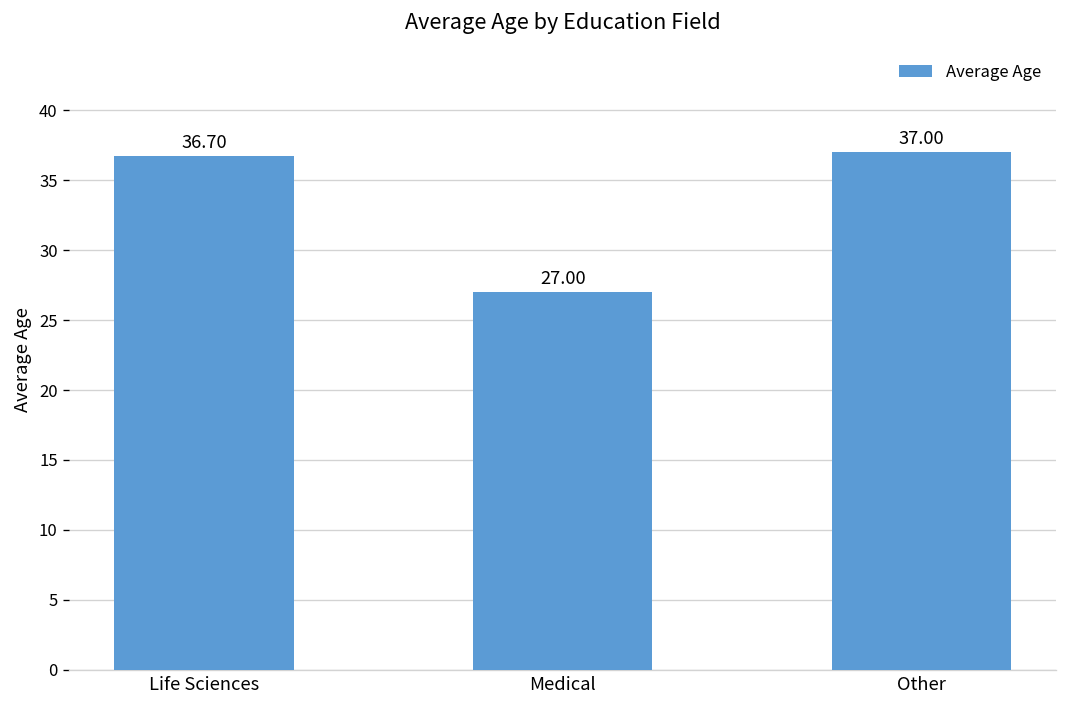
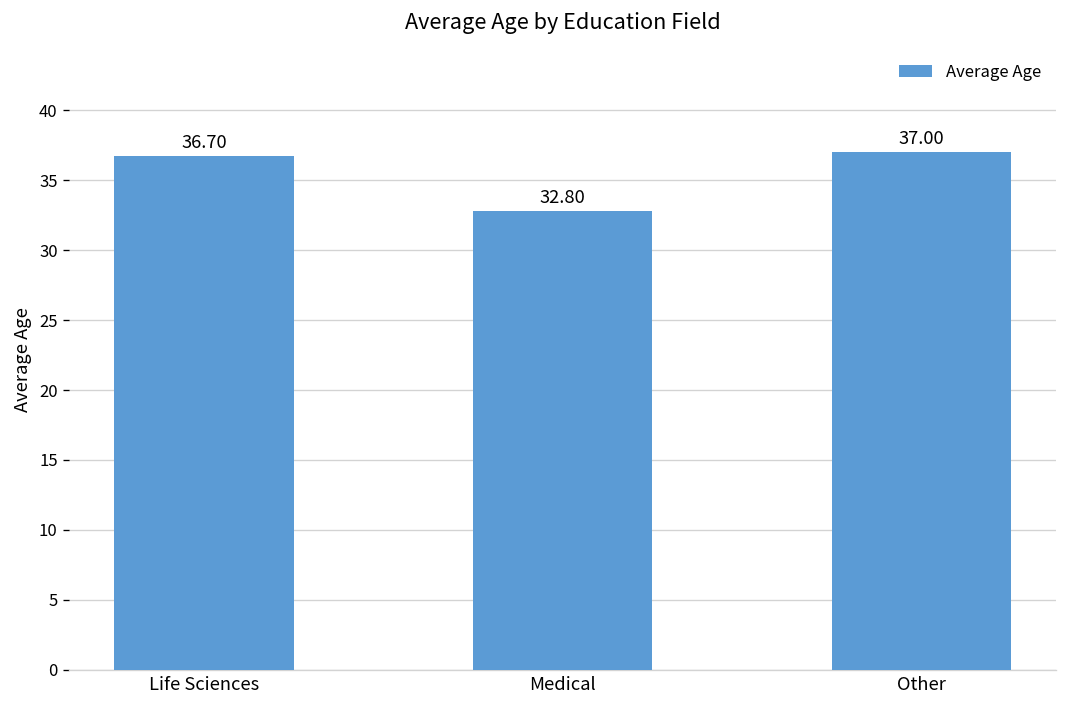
Medical: 27.00 -> 32.80
